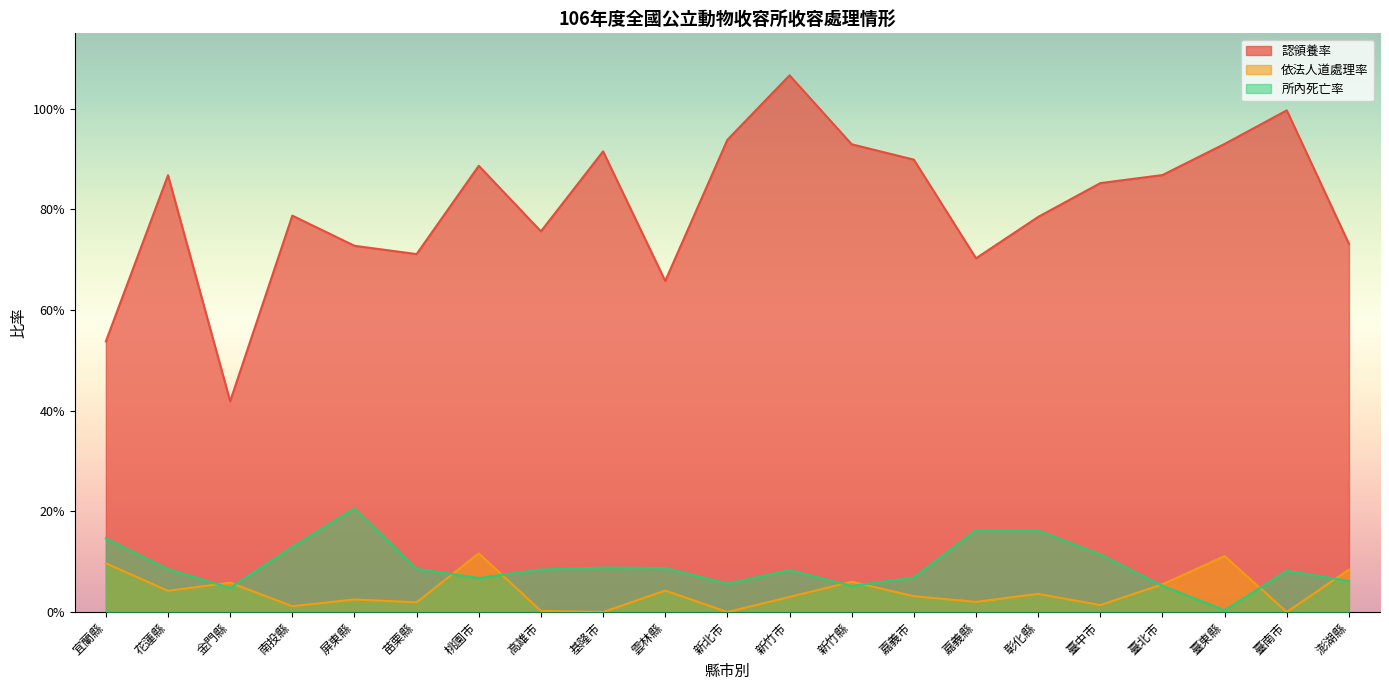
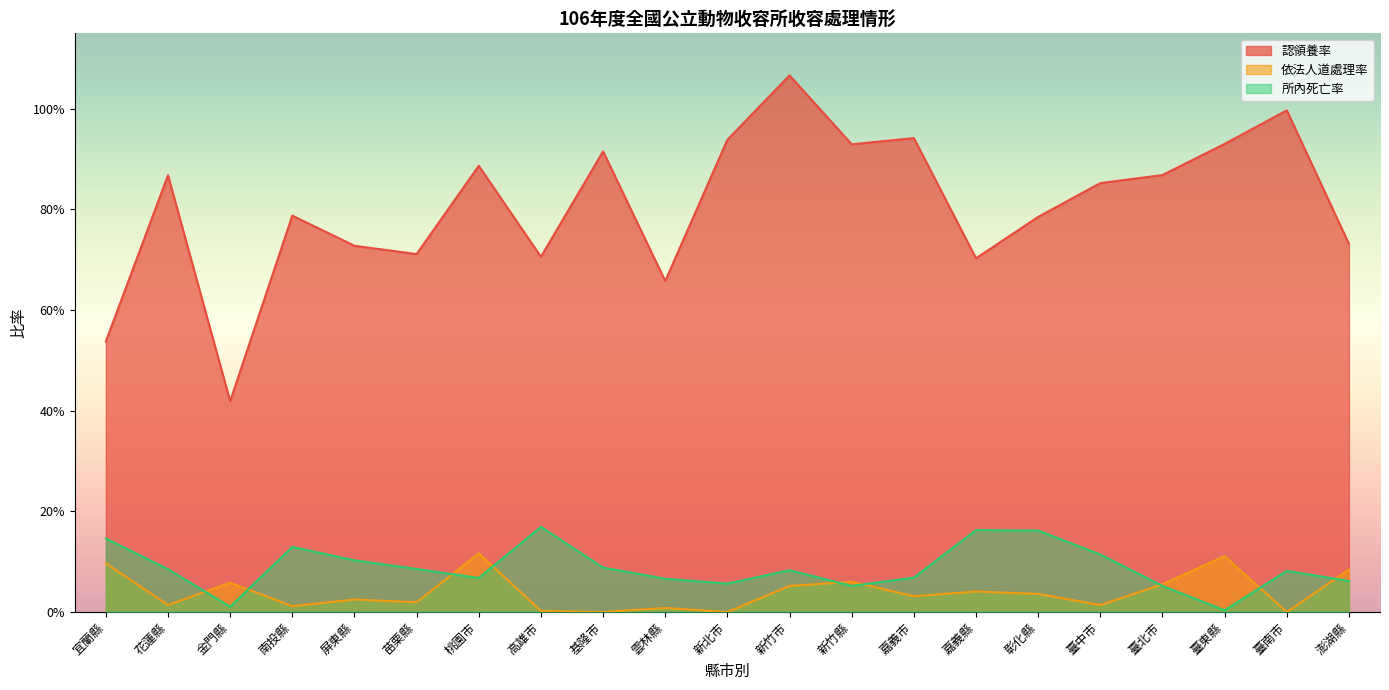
依法人道處理率, 花蓮縣: 4% -> 1%
所內死亡率, 金門縣: 5% -> 1%
所內死亡率, 屏東縣: 21% -> 10%
認領養率, 高雄市: 76% -> 71%
所內死亡率, 高雄市: 8% -> 17%
依法人道處理率, 雲林縣: 4% -> 1%
所內死亡率, 雲林縣: 9% -> 7%
依法人道處理率, 新竹市: 3% -> 5%
認領養率, 嘉義市: 90% -> 94%
依法人道處理率, 嘉義縣: 2% -> 4%
